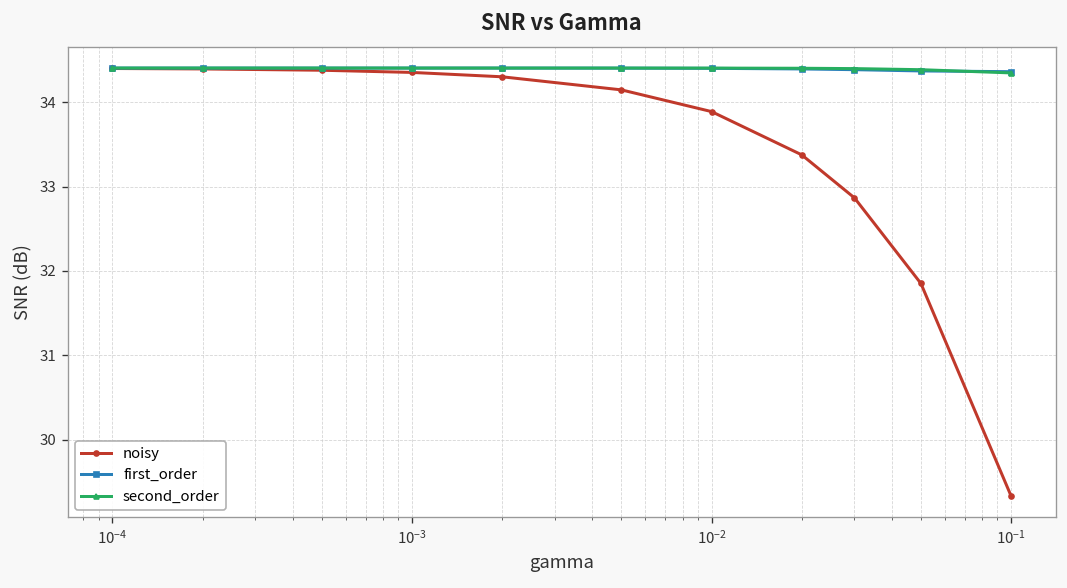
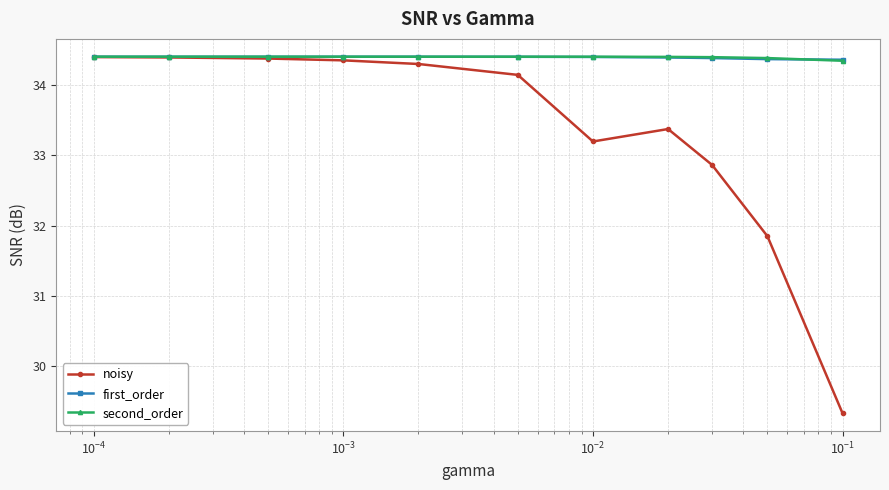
noisy, 10^-2: 33.9 -> 33.2
